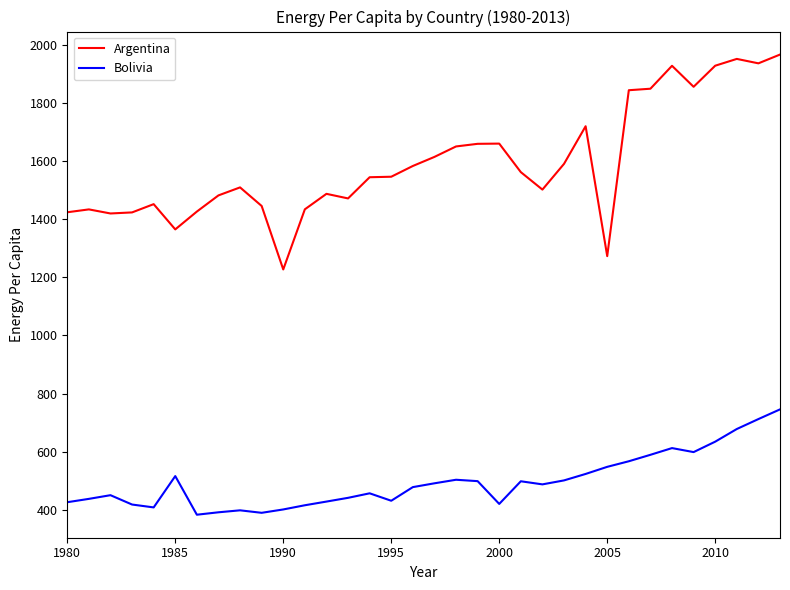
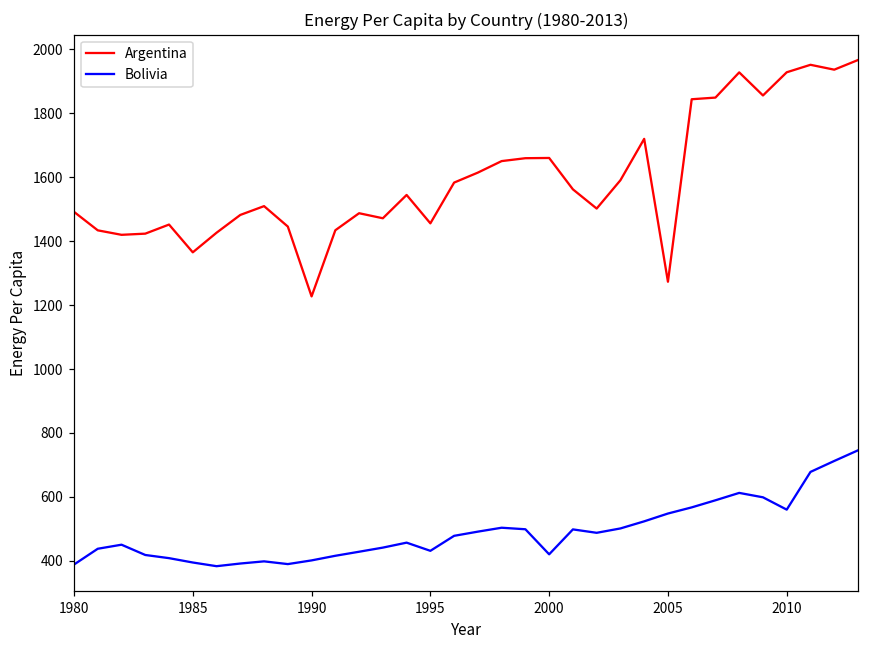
Argentina, 1980: 1420 -> 1490
Bolivia, 1980: 430 -> 390
Bolivia, 1985: 520 -> 390
Argentina, 1995: 1550 -> 1460
Bolivia, 2010: 630 -> 560
